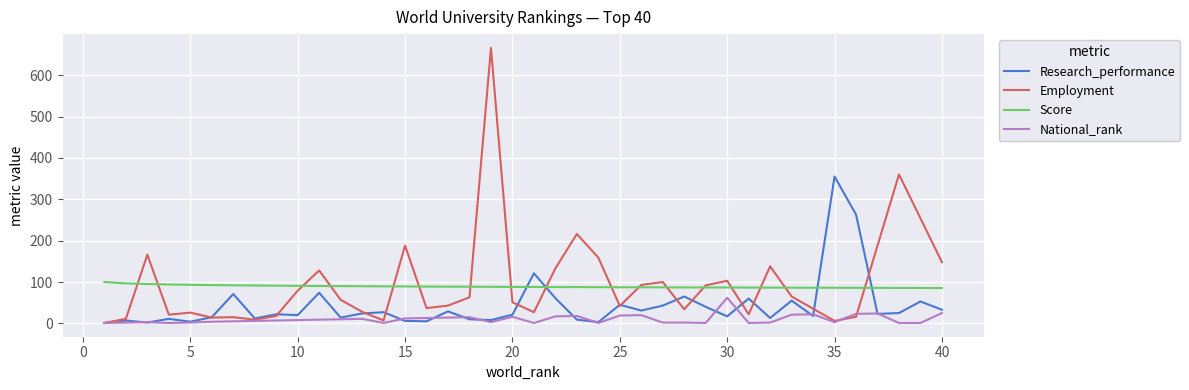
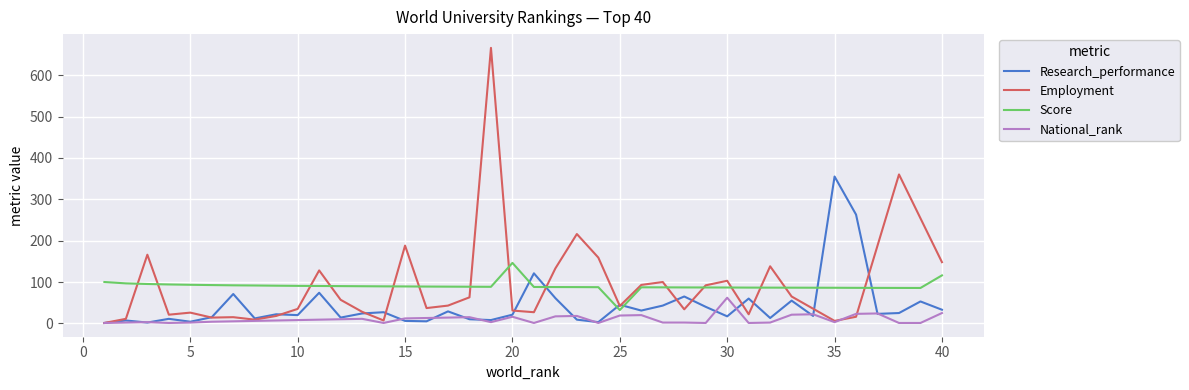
Employment, 10: 80 -> 40
Employment, 20: 50 -> 30
Score, 20: 90 -> 150
Score, 25: 90 -> 30
Score, 40: 90 -> 120
